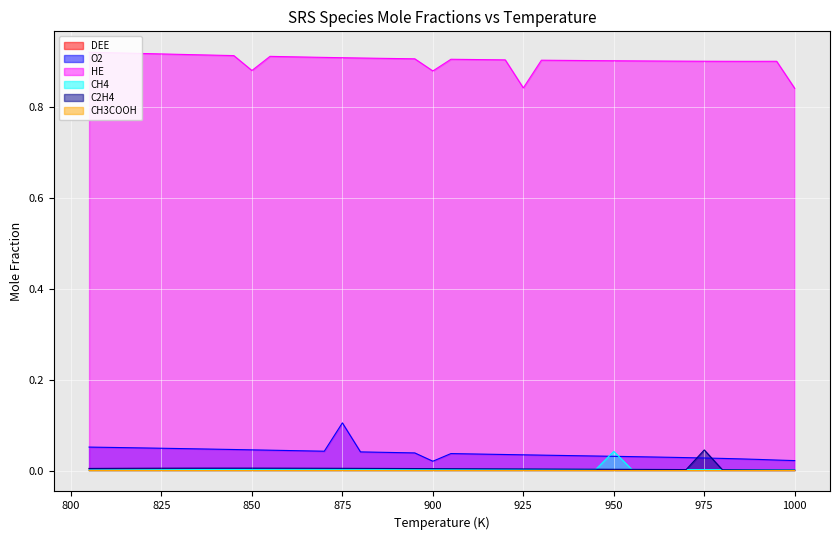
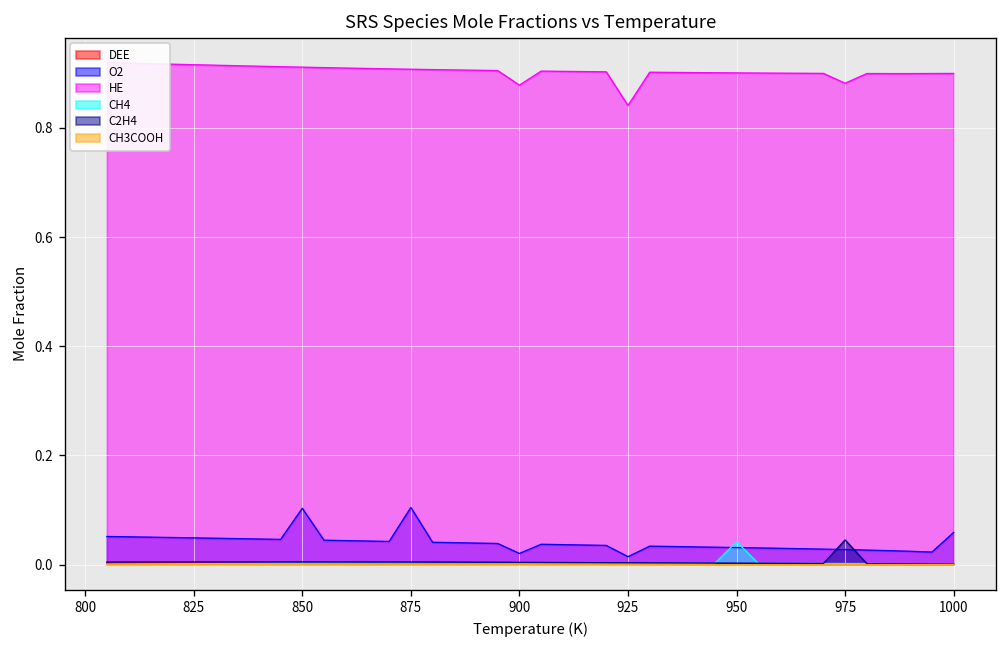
O2, 850: 0.05 -> 0.10
HE, 850: 0.88 -> 0.91
O2, 925: 0.03 -> 0.01
HE, 975: 0.90 -> 0.88
O2, 1000: 0.02 -> 0.06
HE, 1000: 0.84 -> 0.90
